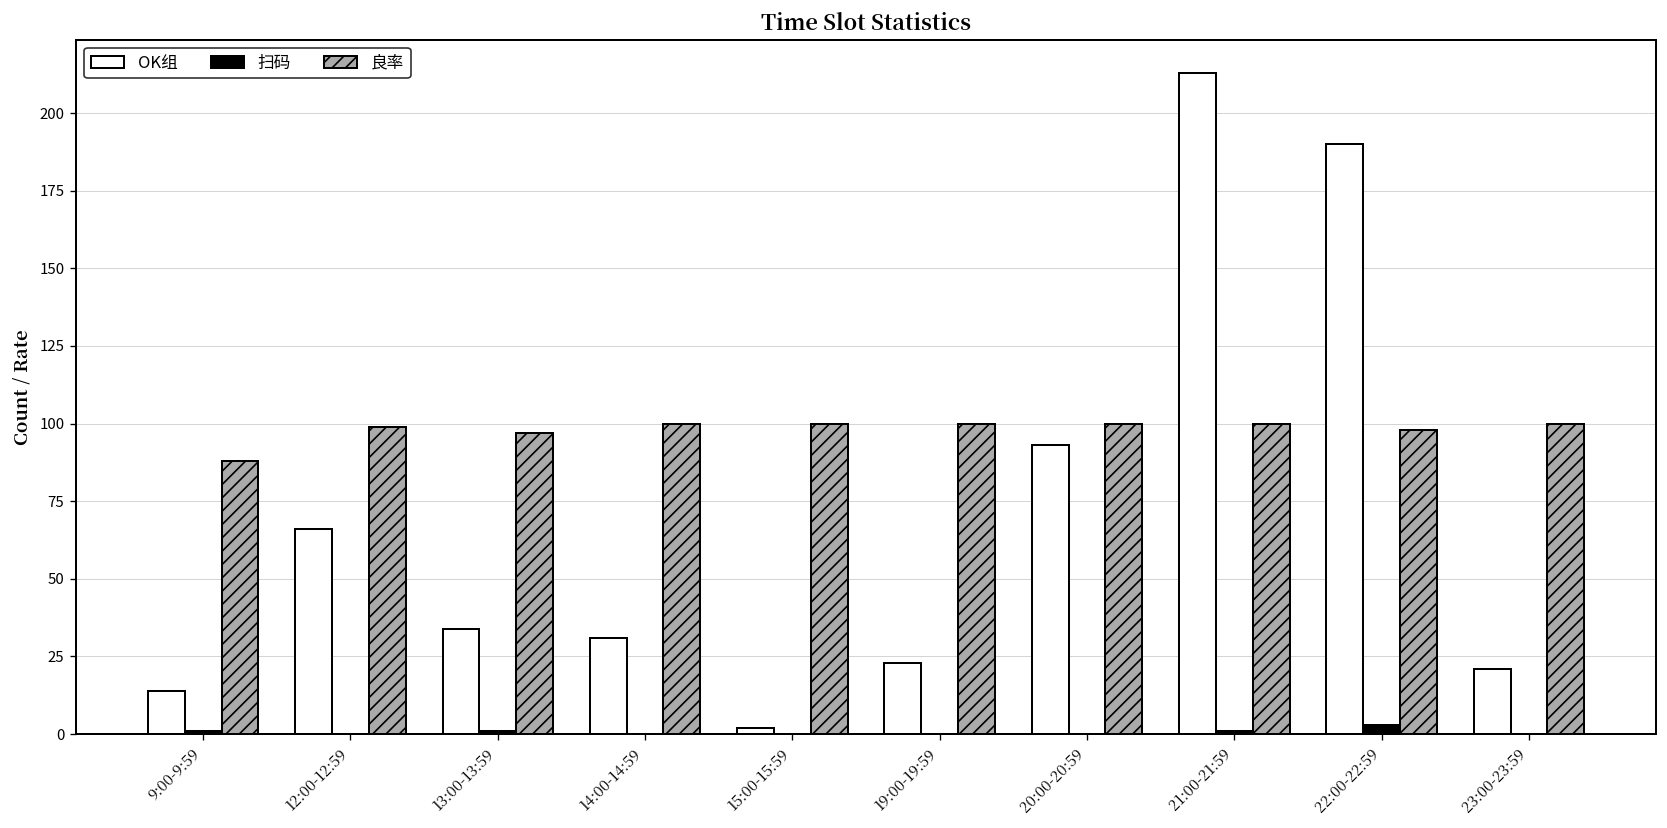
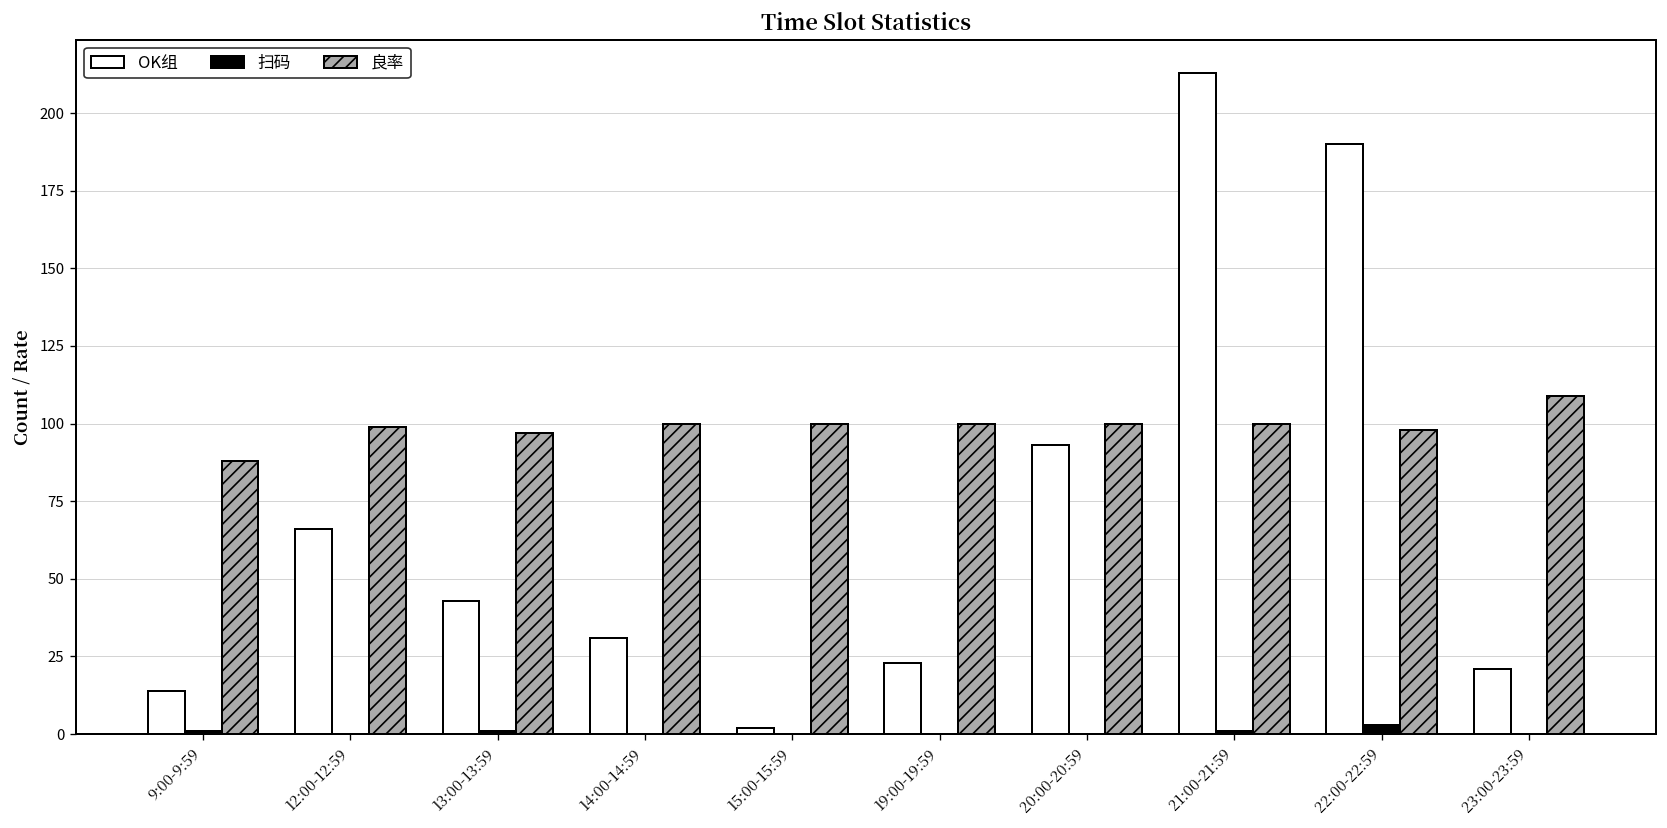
OK组, 13:00-13:59: 34 -> 43
良率, 23:00-23:59: 100 -> 109
